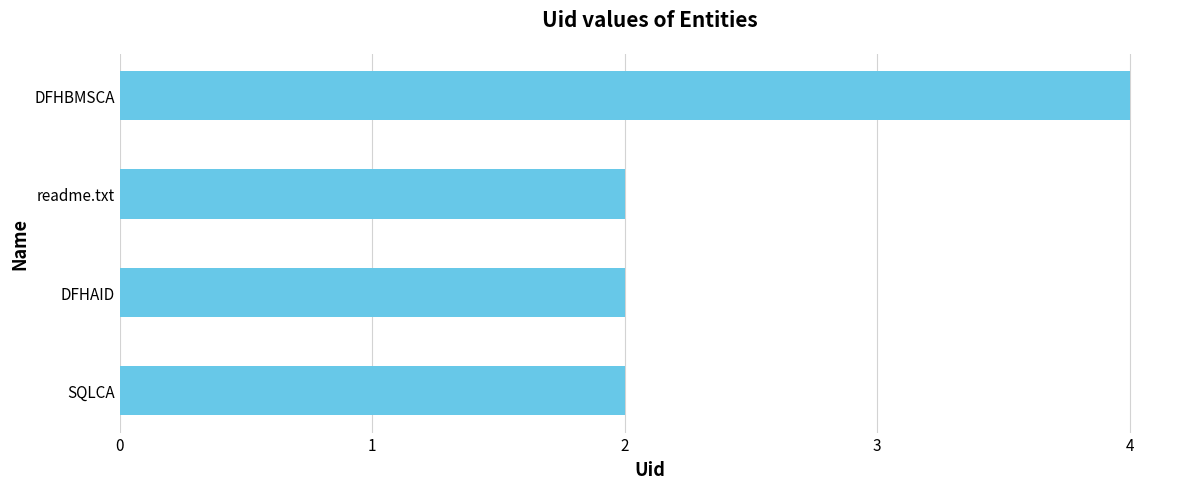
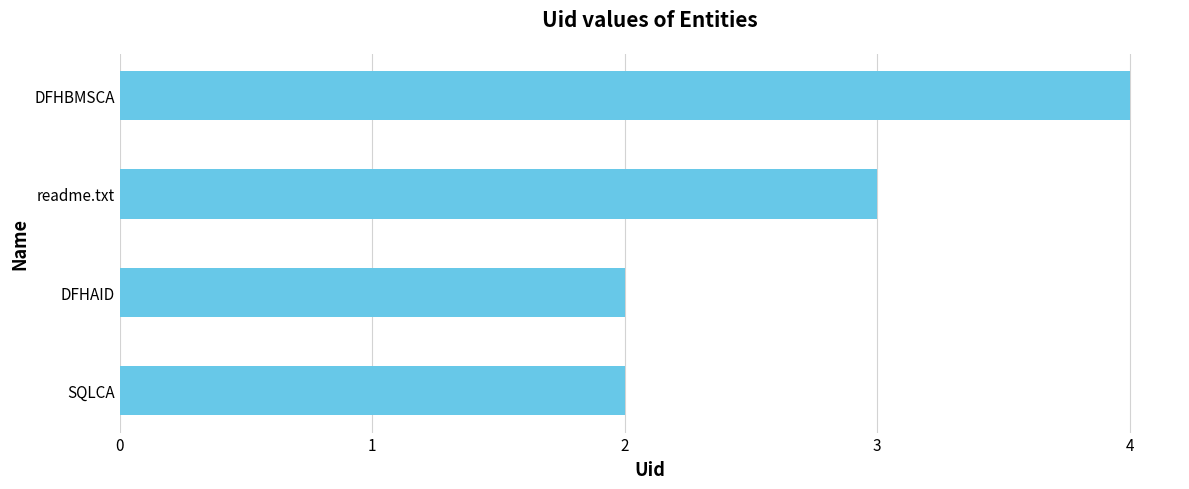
readme.txt: 2 -> 3
